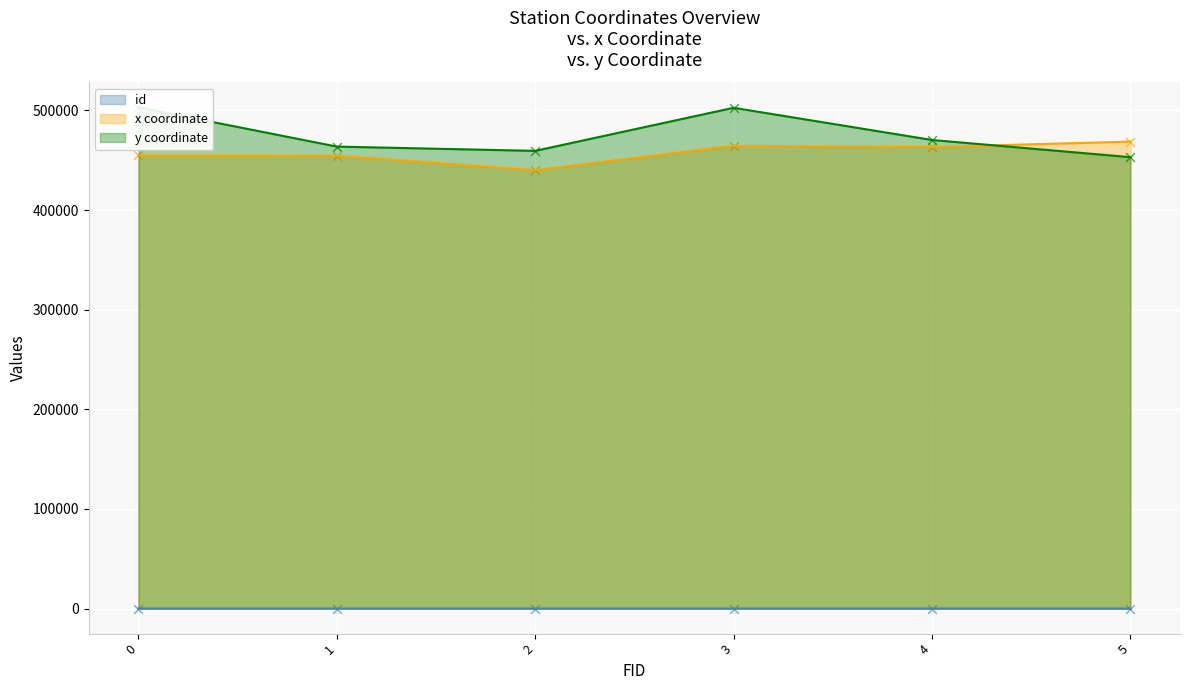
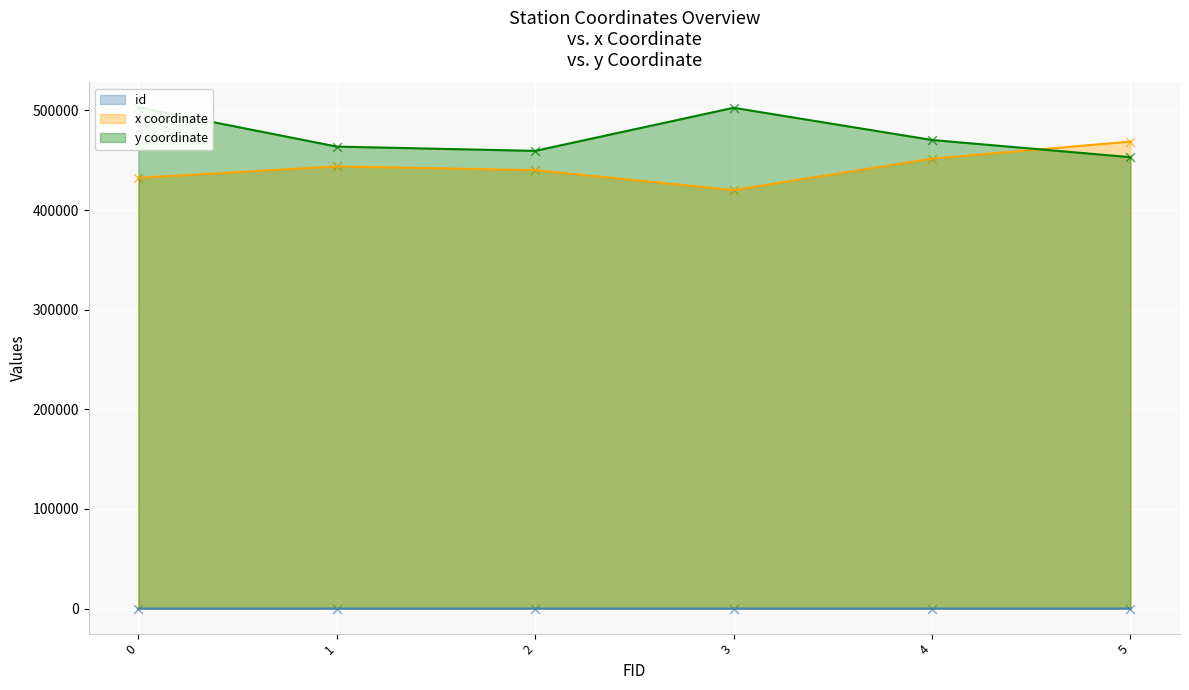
x coordinate, 0: 450000 -> 430000
x coordinate, 1: 450000 -> 440000
x coordinate, 3: 460000 -> 420000
x coordinate, 4: 460000 -> 450000
